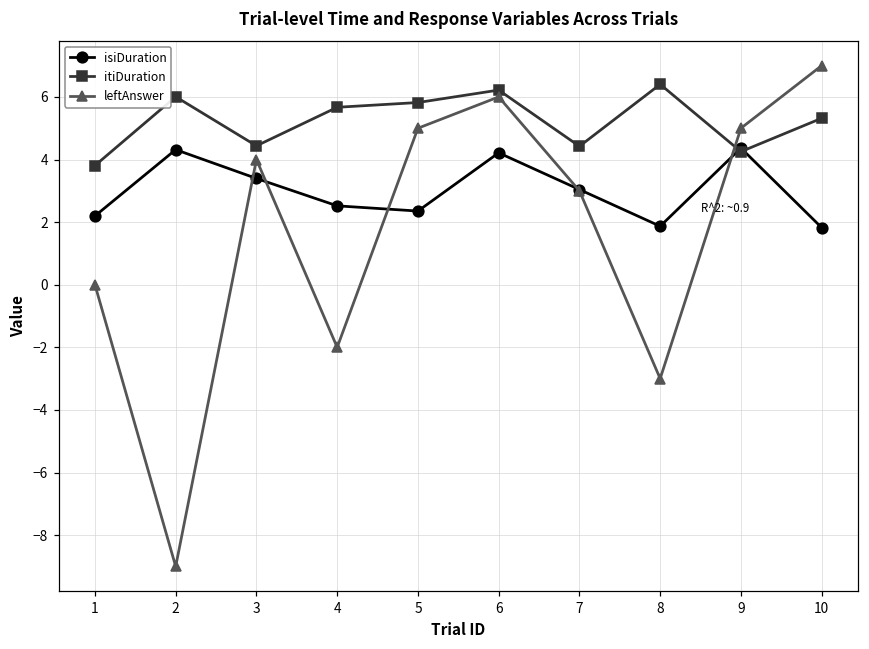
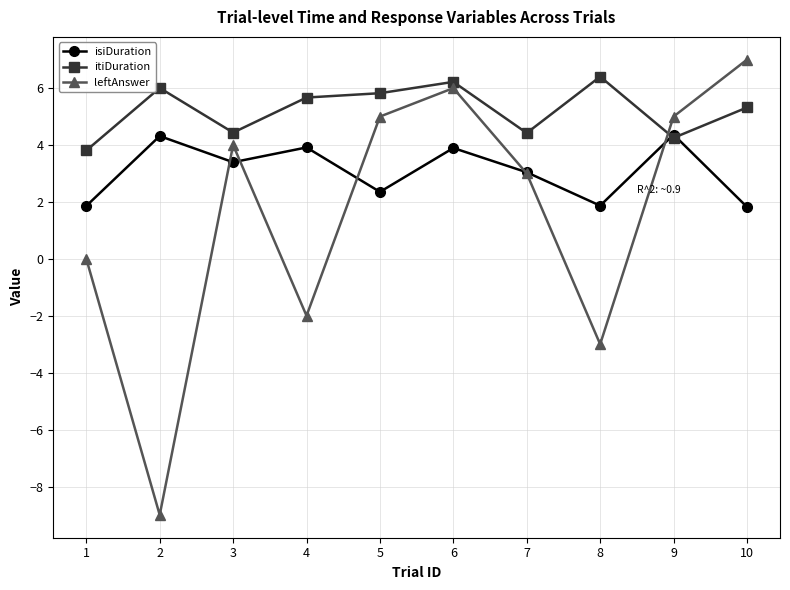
isiDuration, 1: 2.2 -> 1.9
isiDuration, 4: 2.5 -> 3.9
isiDuration, 6: 4.2 -> 3.9
